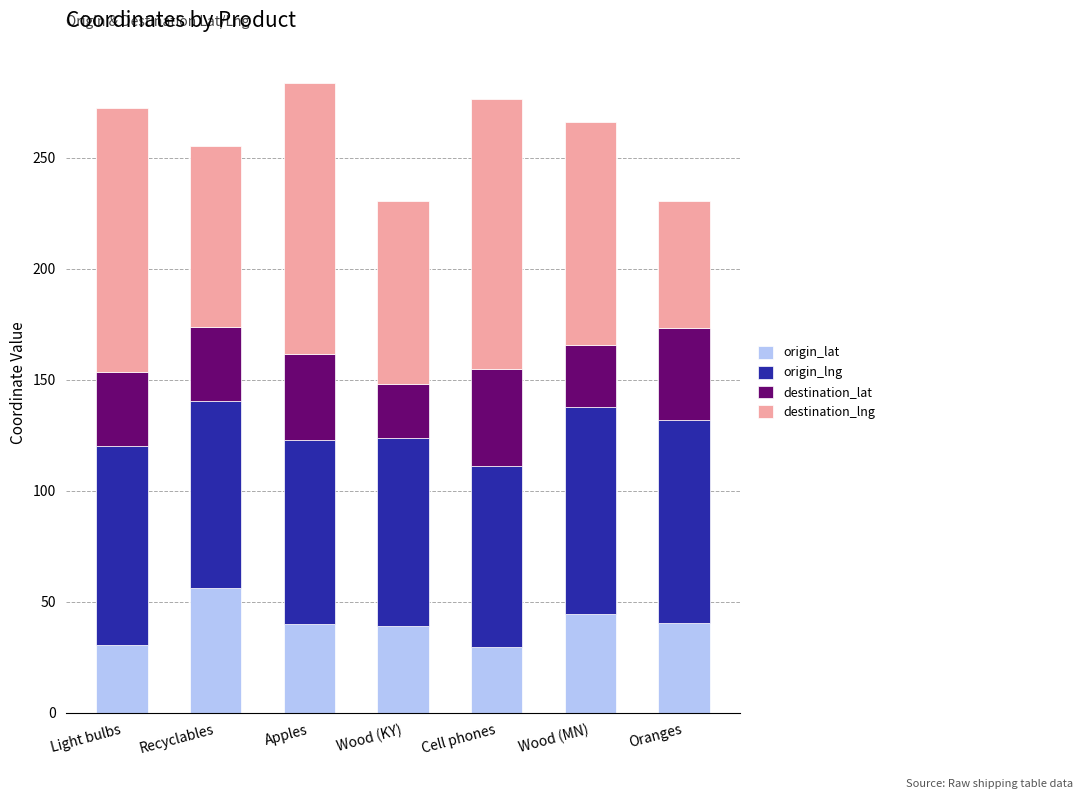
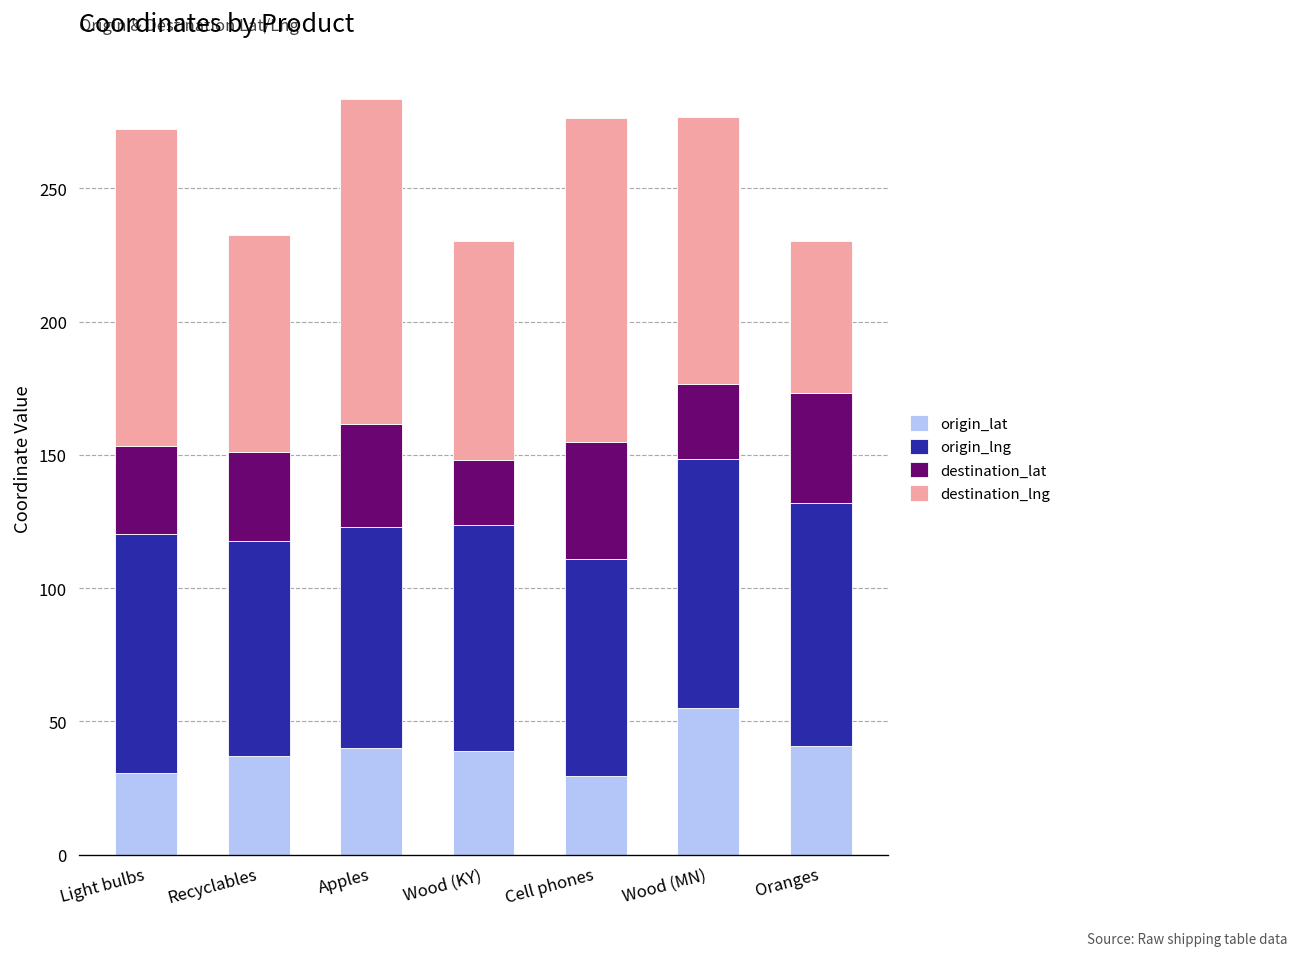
origin_lat, Recyclables: 56 -> 37
origin_lng, Recyclables: 84 -> 80
origin_lat, Wood (MN): 44 -> 55
